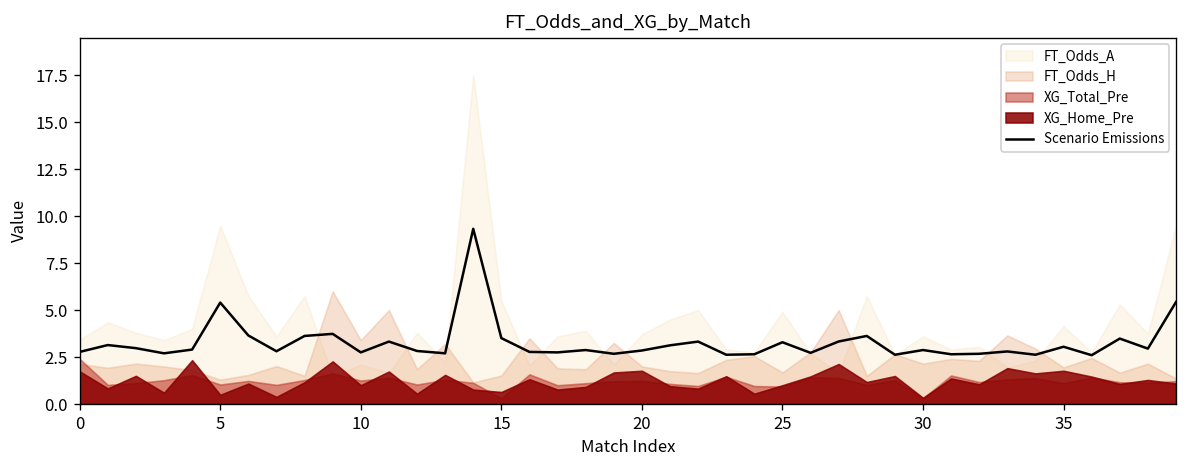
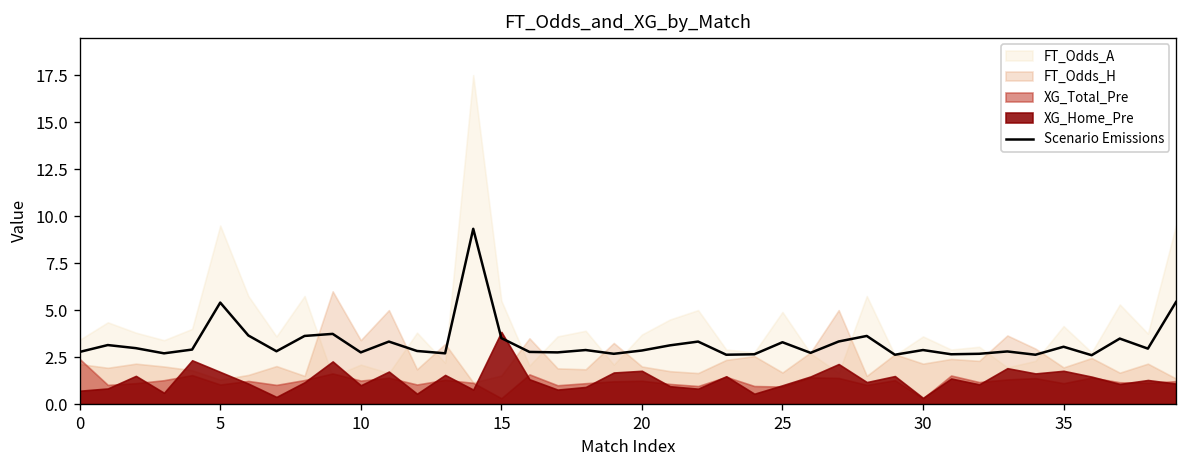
XG_Home_Pre, 0: 1.7 -> 0.7
XG_Home_Pre, 5: 0.5 -> 1.7
XG_Home_Pre, 15: 0.6 -> 3.8
